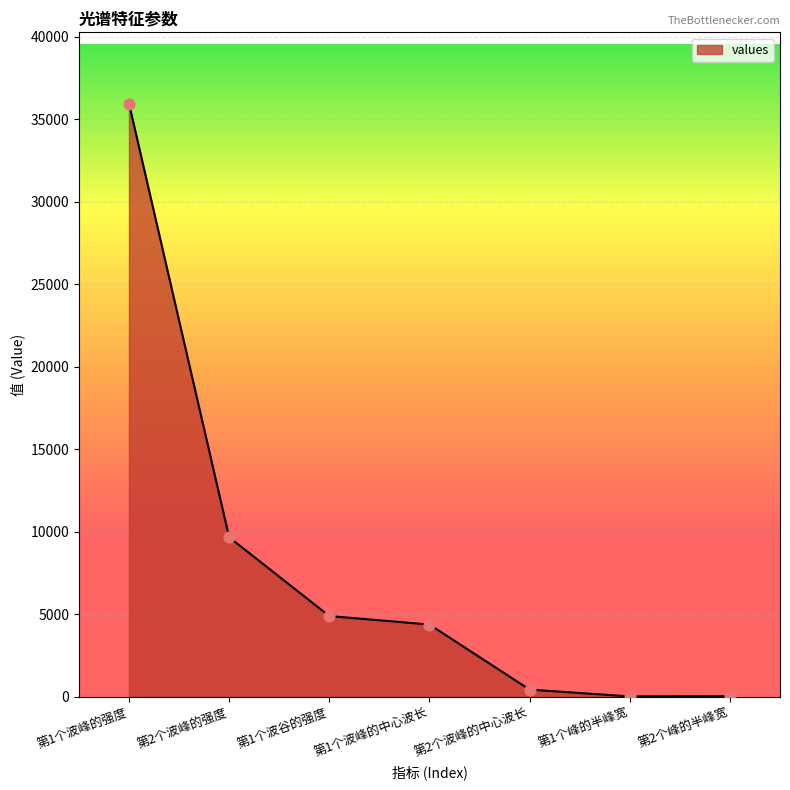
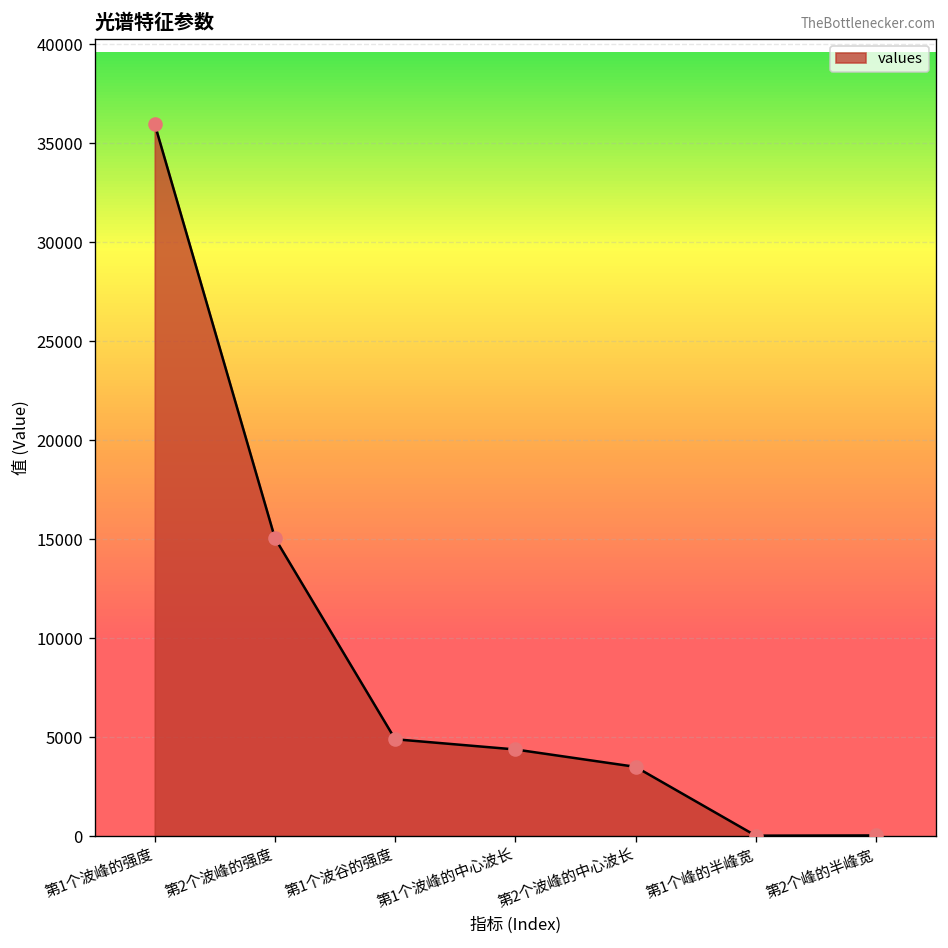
第2个波峰的强度: 9700 -> 15000
第2个波峰的中心波长: 400 -> 3500
